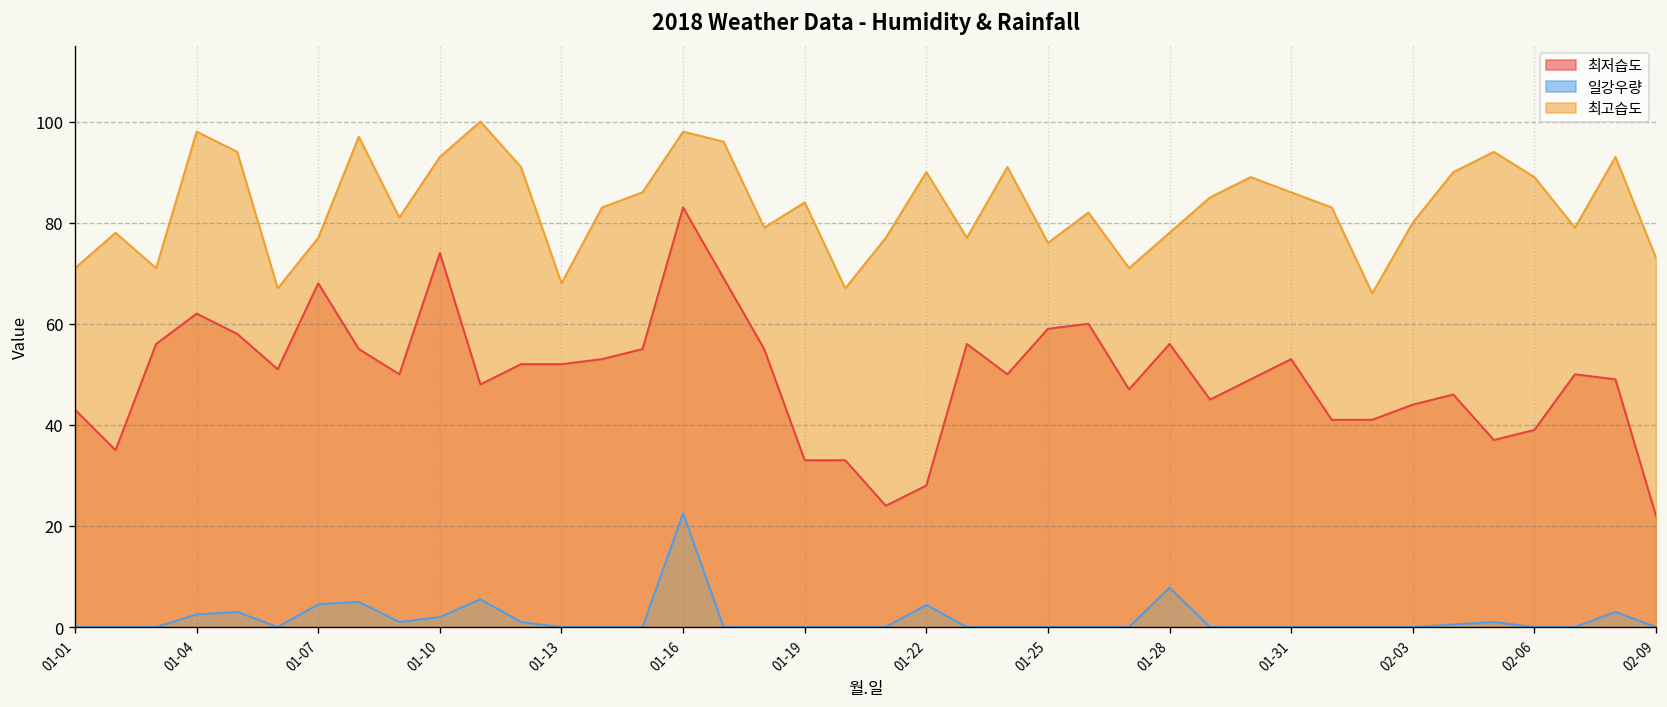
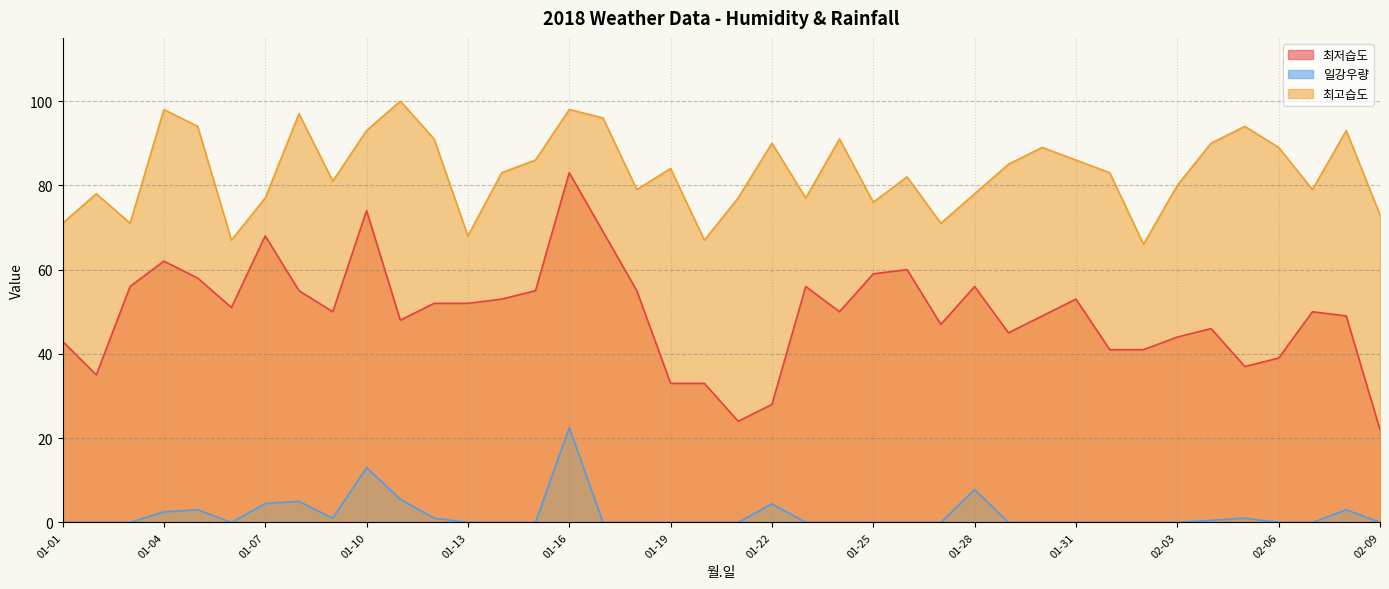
일강우량, 01-10: 2 -> 13
